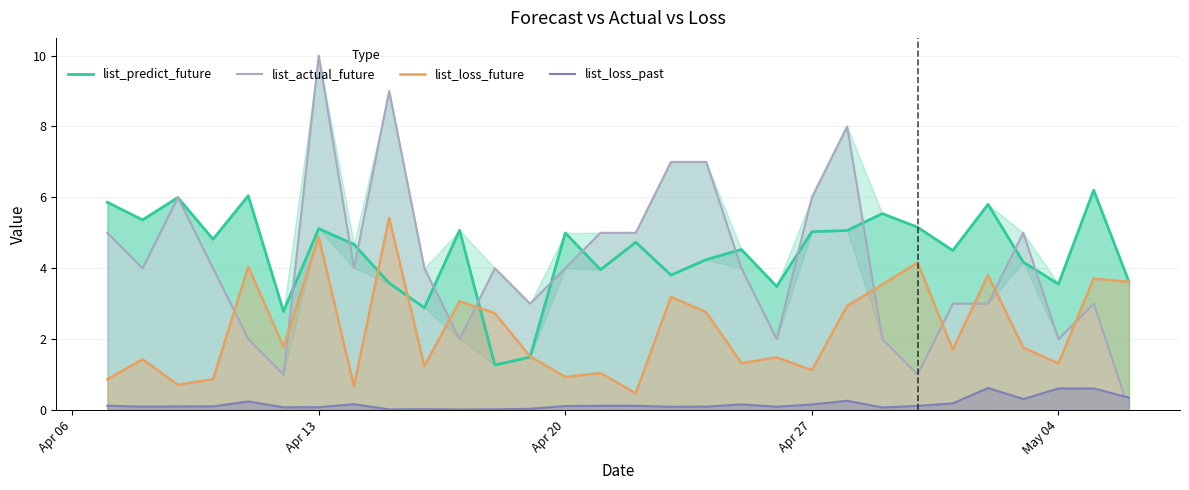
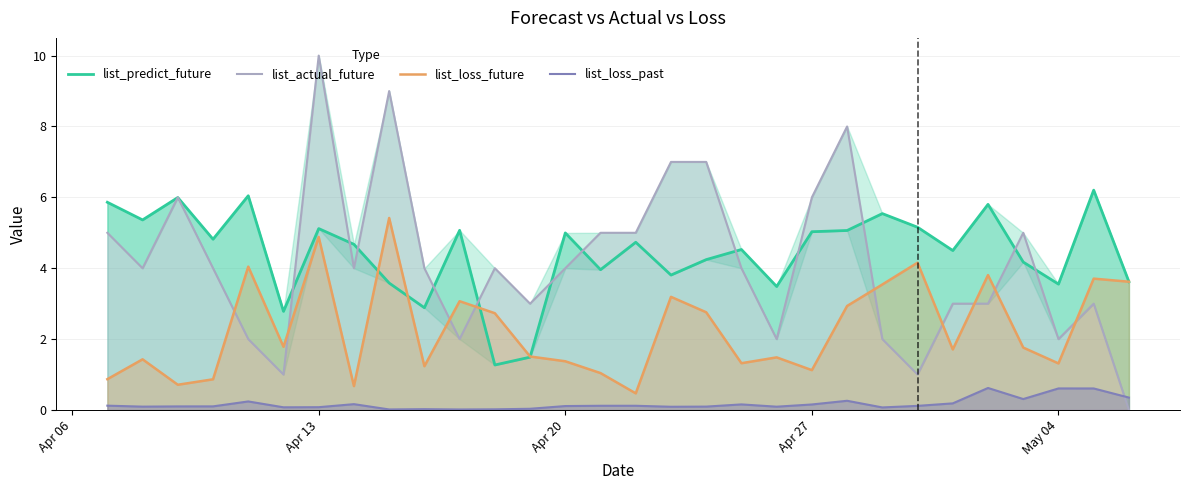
list_loss_future, Apr 20: 0.9 -> 1.4
